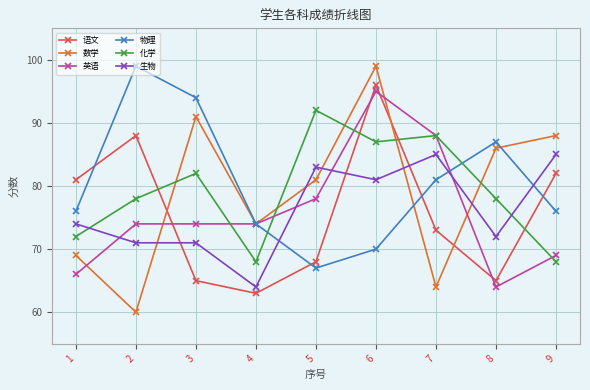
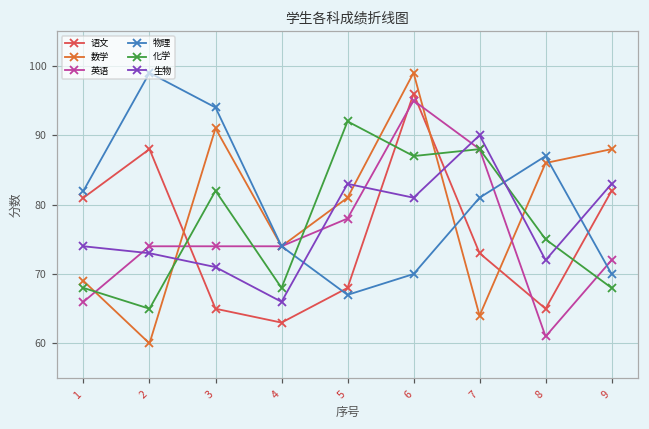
物理, 1: 76 -> 82
化学, 1: 72 -> 68
化学, 2: 78 -> 65
生物, 2: 71 -> 73
生物, 4: 64 -> 66
生物, 7: 85 -> 90
英语, 8: 64 -> 61
化学, 8: 78 -> 75
英语, 9: 69 -> 72
物理, 9: 76 -> 70
生物, 9: 85 -> 83
